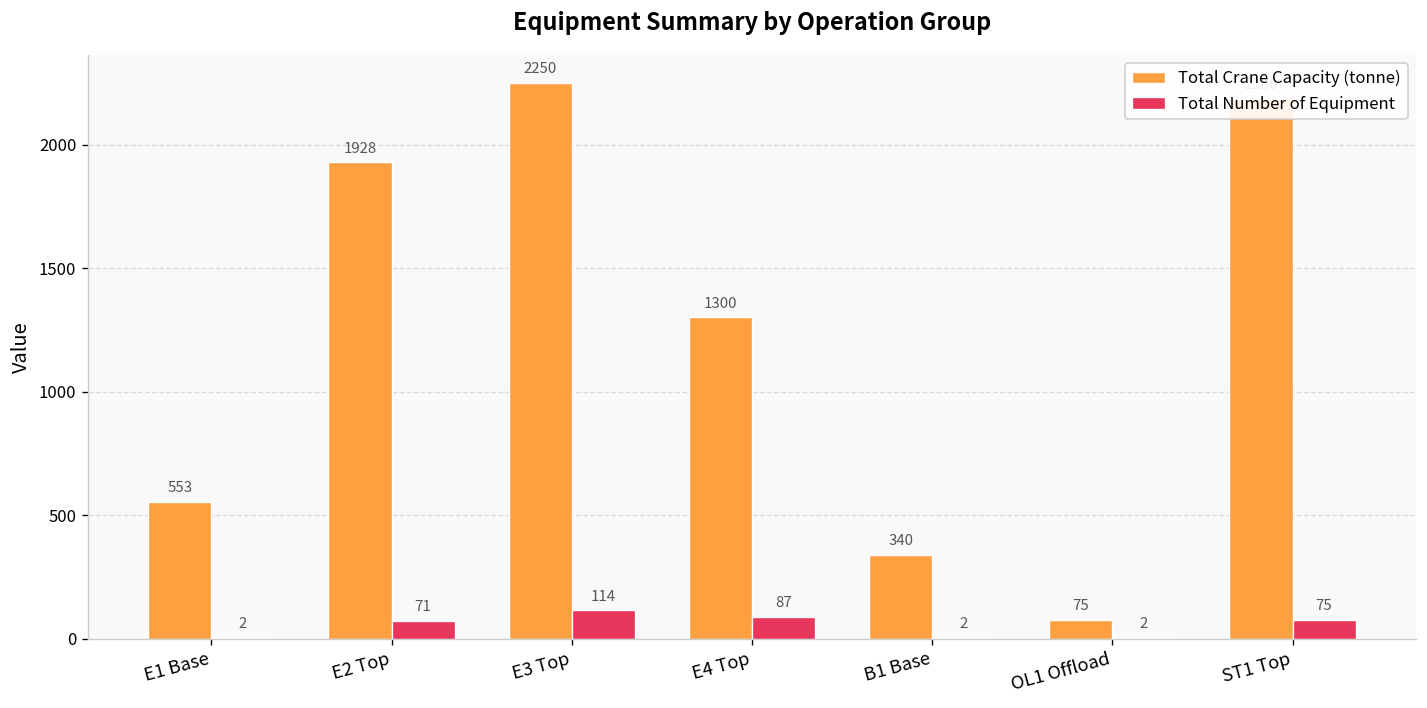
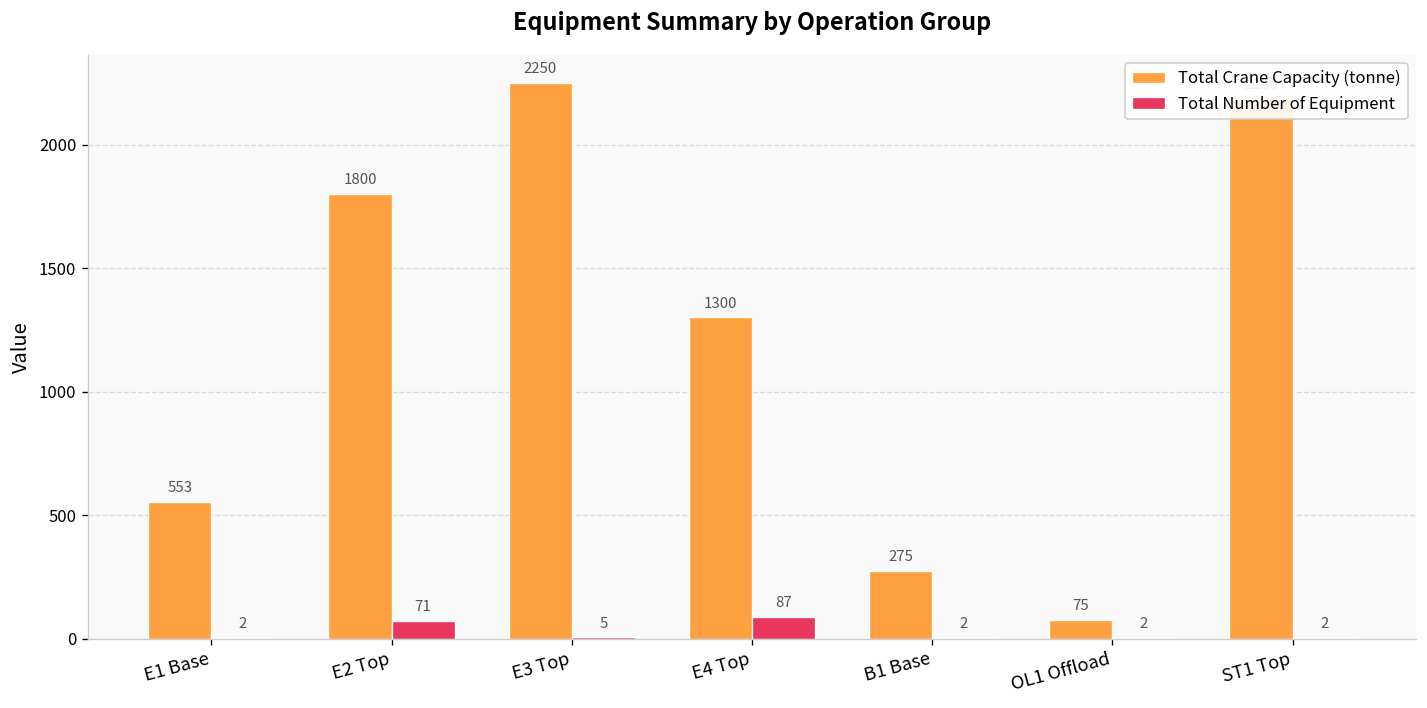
Total Crane Capacity (tonne), E2 Top: 1928 -> 1800
Total Number of Equipment, E3 Top: 114 -> 5
Total Crane Capacity (tonne), B1 Base: 340 -> 275
Total Number of Equipment, ST1 Top: 75 -> 2
